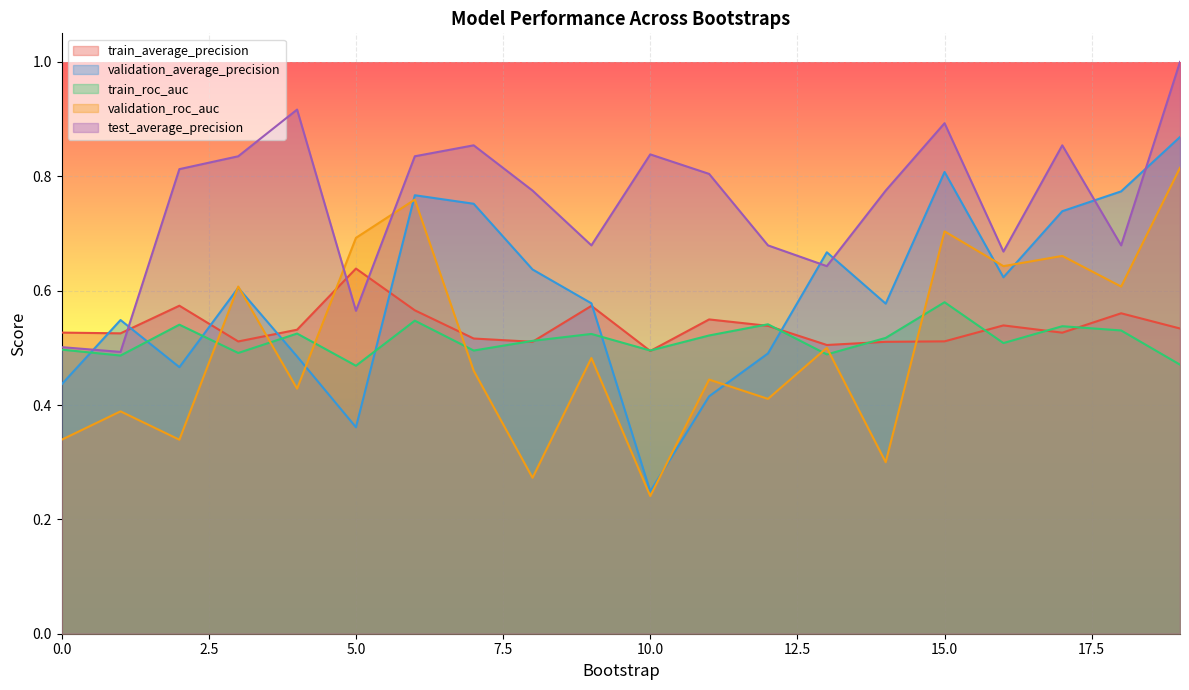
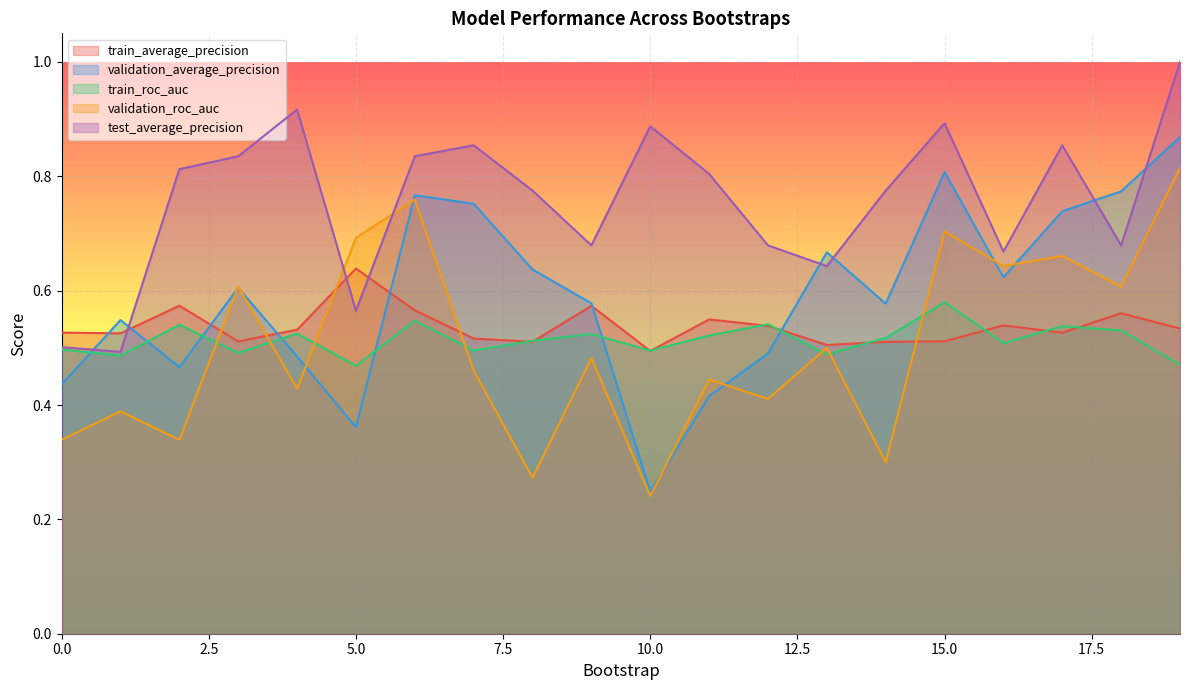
test_average_precision, 10.0: 0.84 -> 0.89
